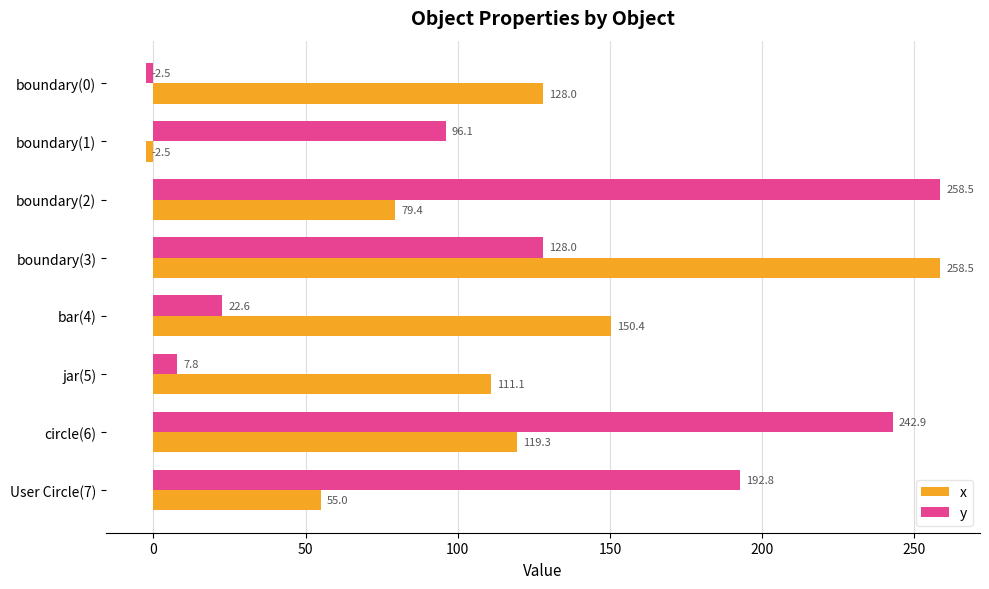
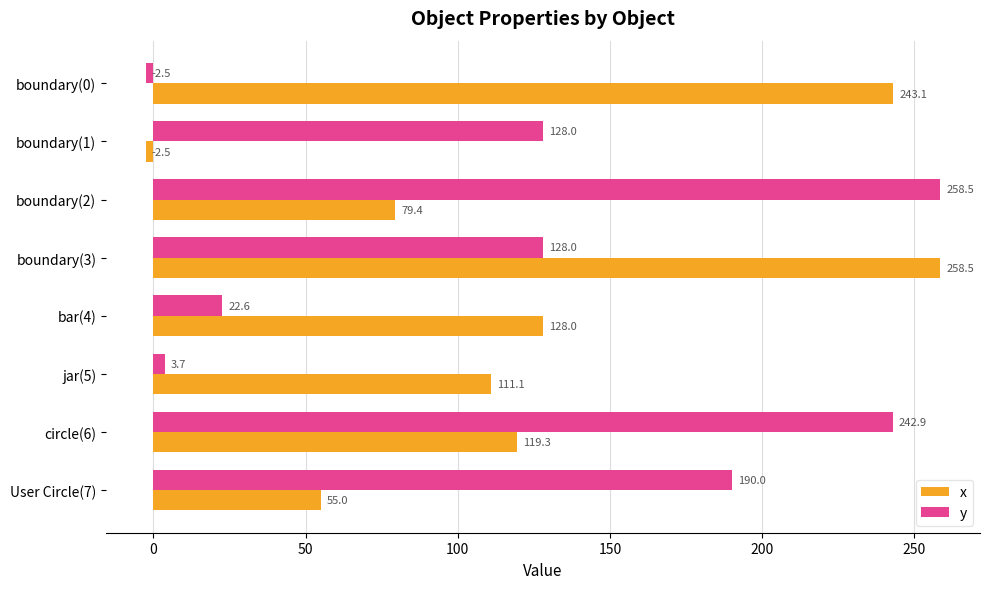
x, boundary(0): 128.0 -> 243.1
y, boundary(1): 96.1 -> 128.0
x, bar(4): 150.4 -> 128.0
y, jar(5): 7.8 -> 3.7
y, User Circle(7): 192.8 -> 190.0
